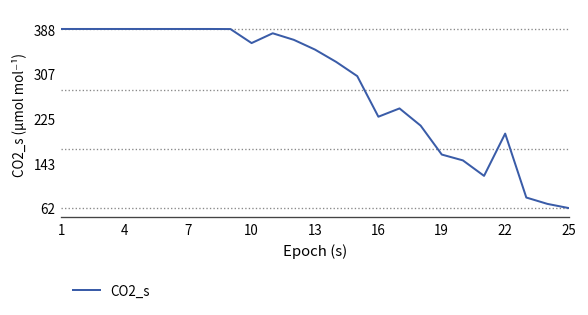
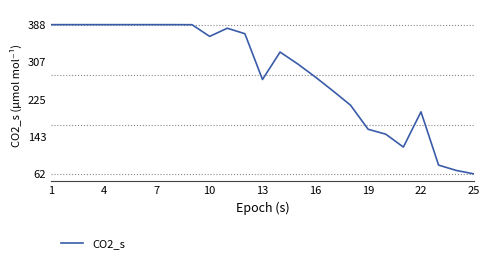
13: 350 -> 270
16: 230 -> 270
